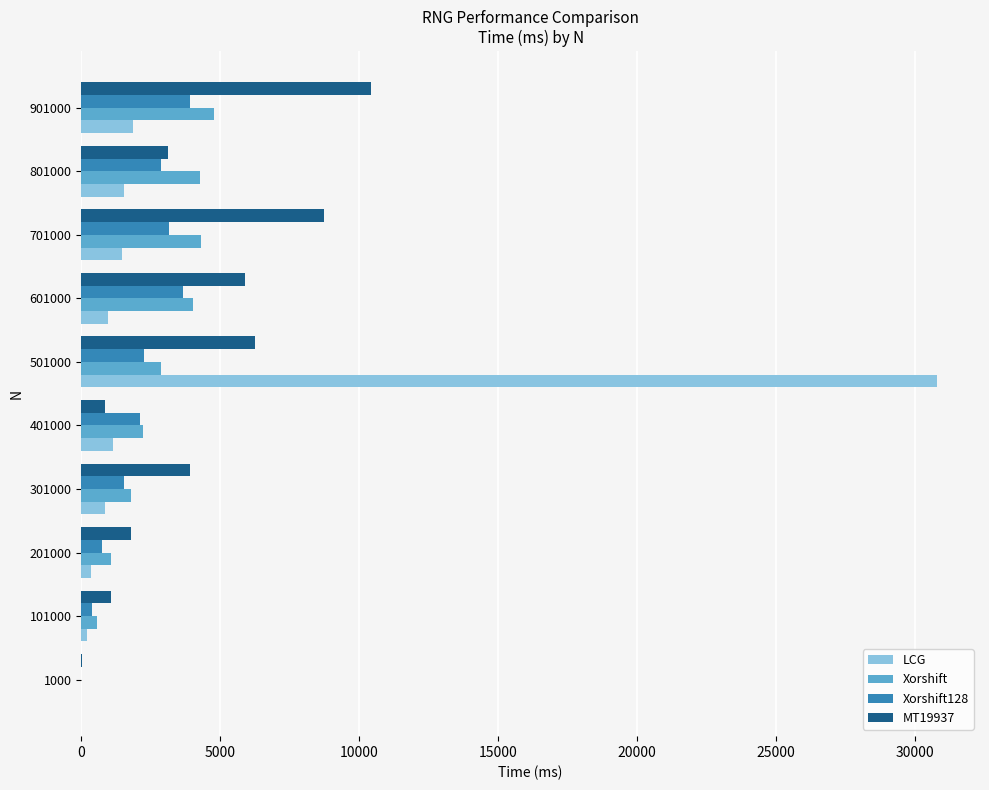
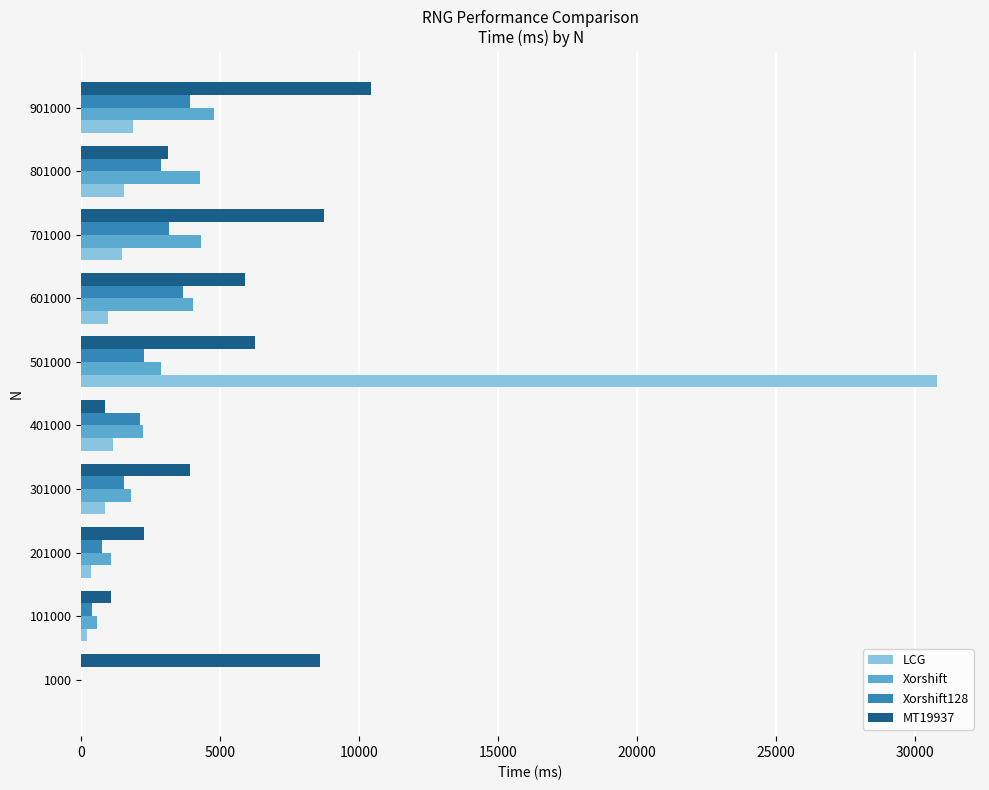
MT19937, 201000: 1800 -> 2300
MT19937, 1000: 0 -> 8600
